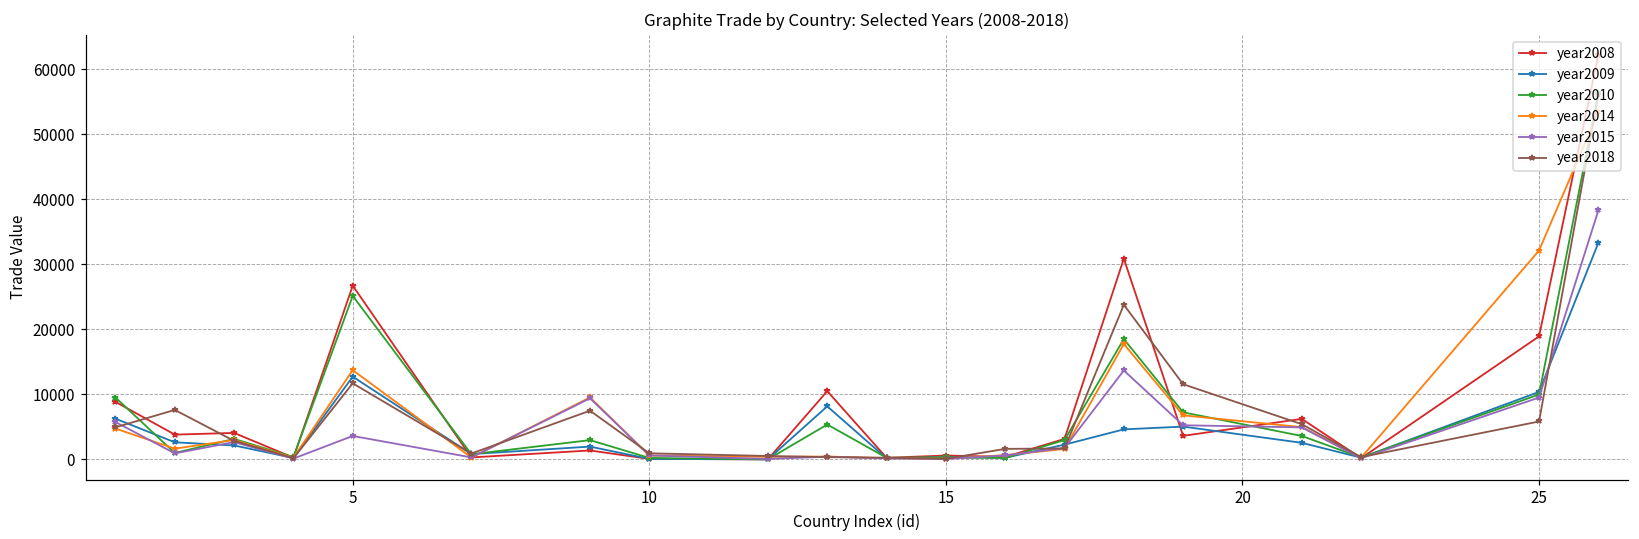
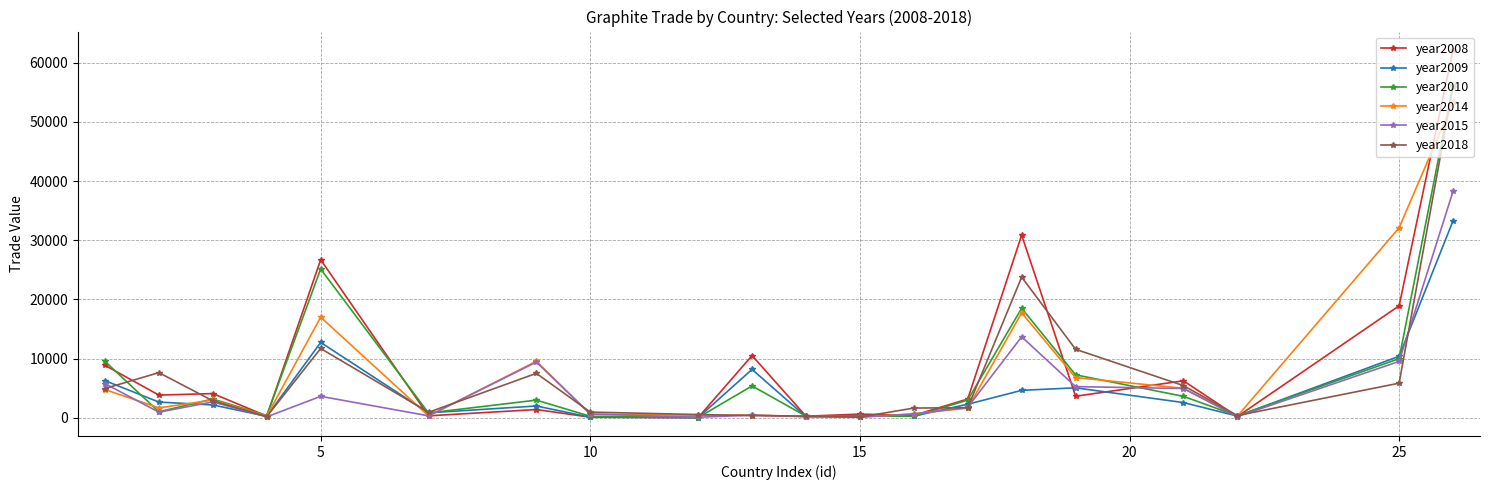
year2014, 5: 14000 -> 17000
